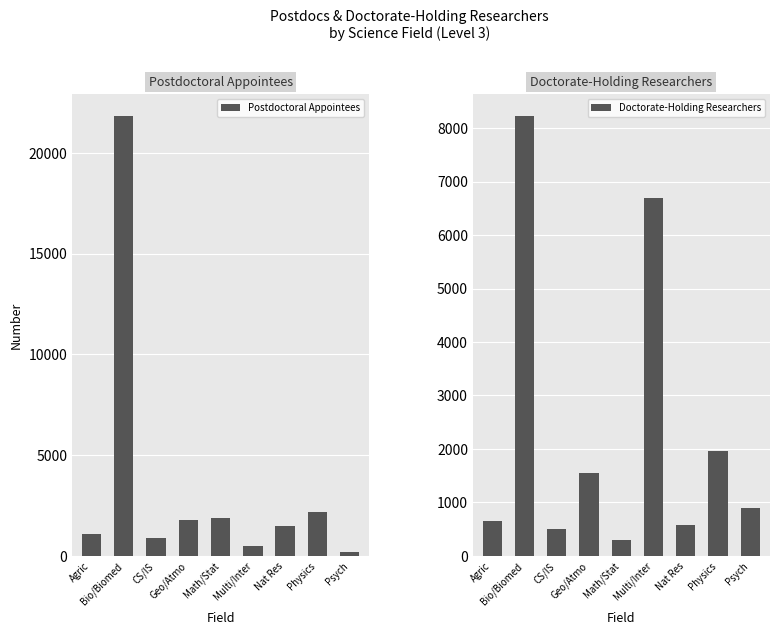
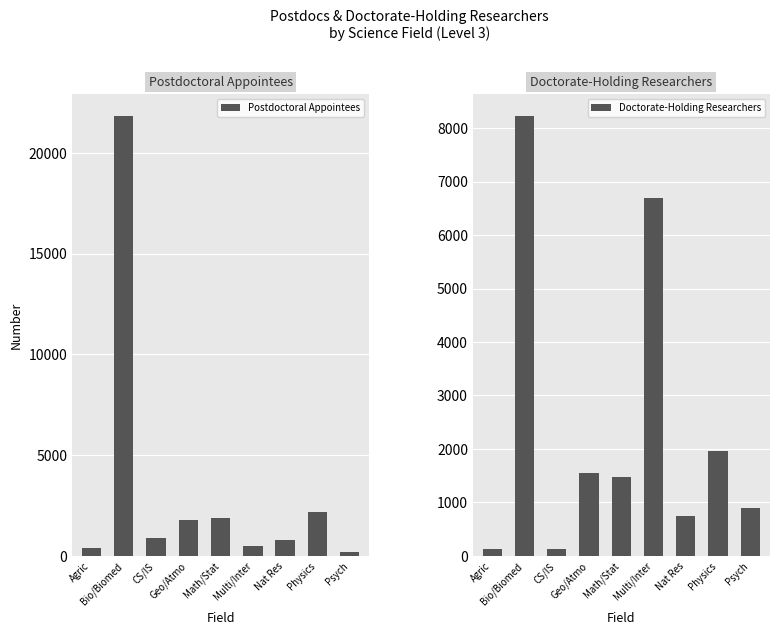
Postdoctoral Appointees, Agric: 1100 -> 400
Postdoctoral Appointees, Nat Res: 1500 -> 800
Doctorate-Holding Researchers, Agric: 600 -> 100
Doctorate-Holding Researchers, CS/IS: 500 -> 100
Doctorate-Holding Researchers, Math/Stat: 300 -> 1500
Doctorate-Holding Researchers, Nat Res: 600 -> 700
